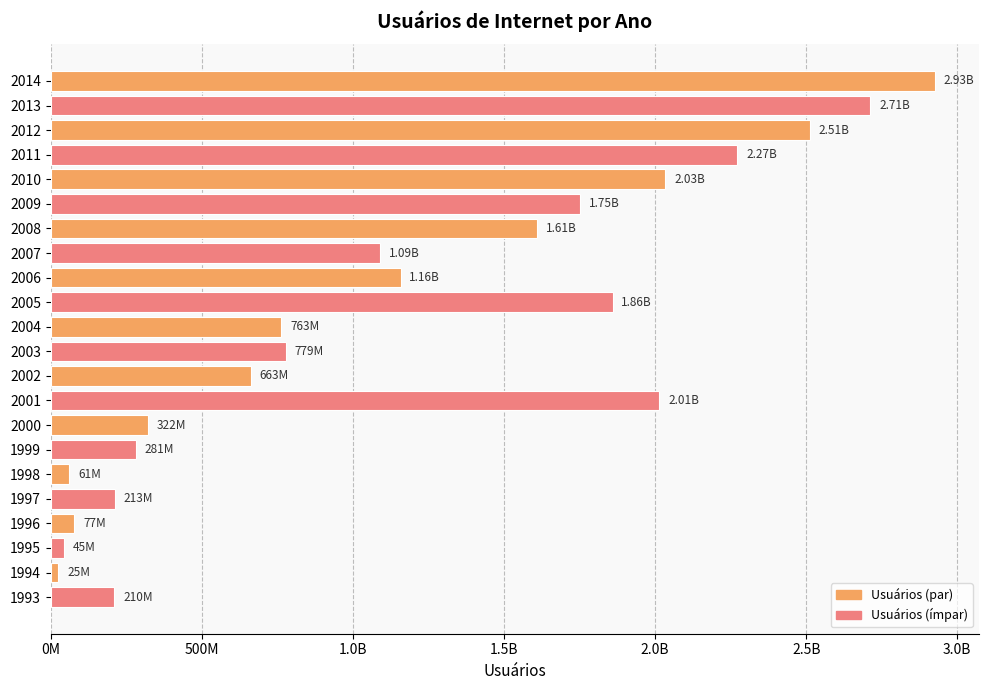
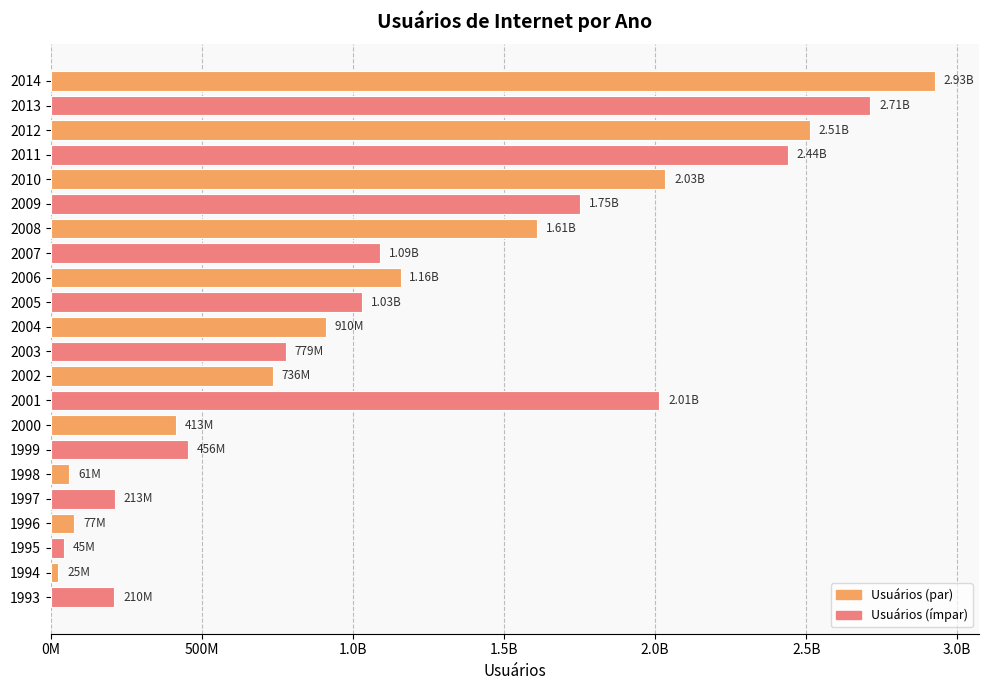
2011: 2.27B -> 2.44B
2005: 1.86B -> 1.03B
2004: 763M -> 910M
2002: 663M -> 736M
2000: 322M -> 413M
1999: 281M -> 456M
